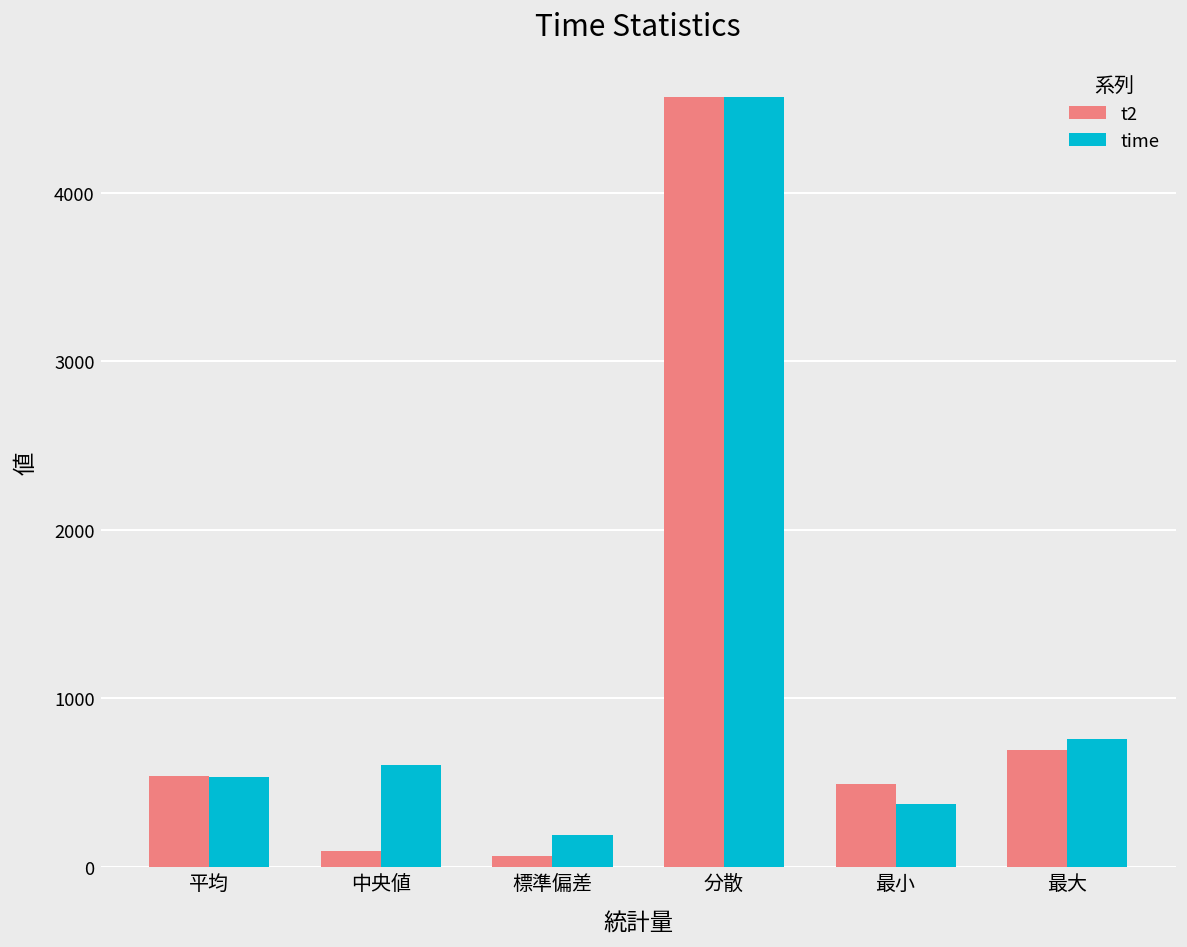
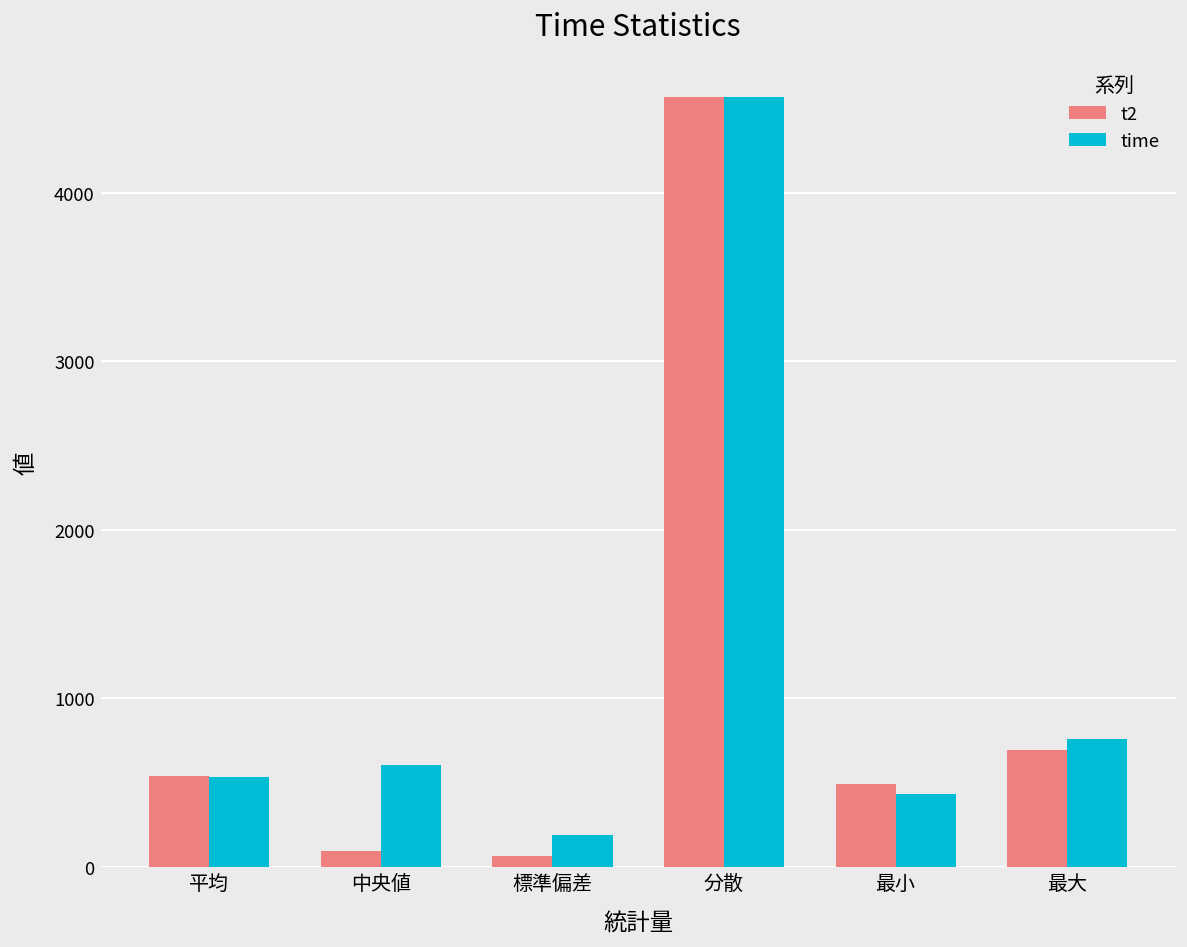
time, 最小: 370 -> 430
